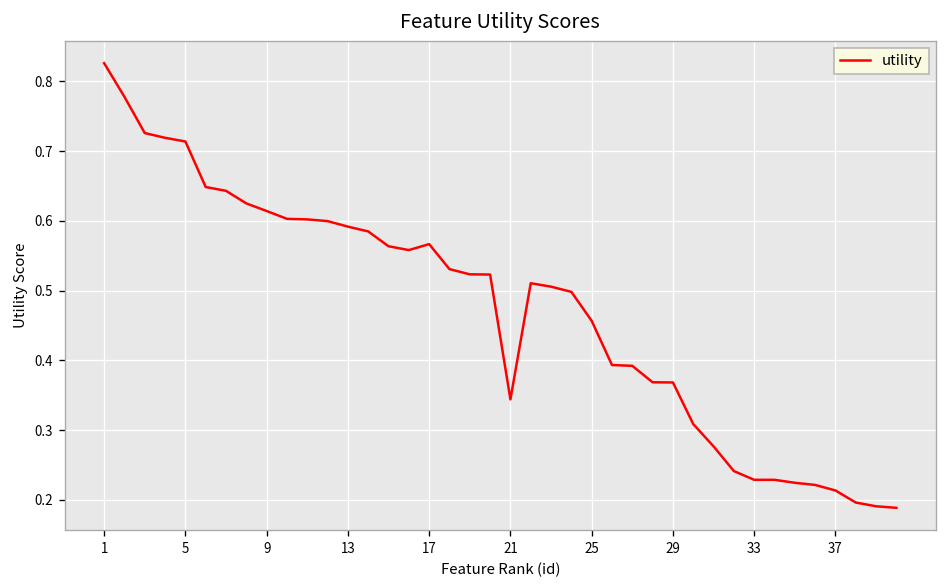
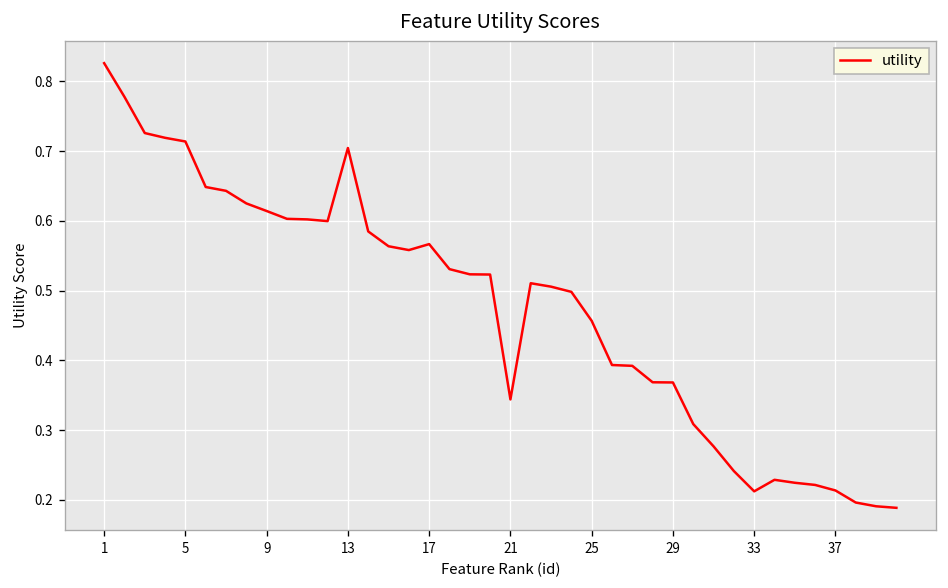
13: 0.59 -> 0.70
33: 0.23 -> 0.21
